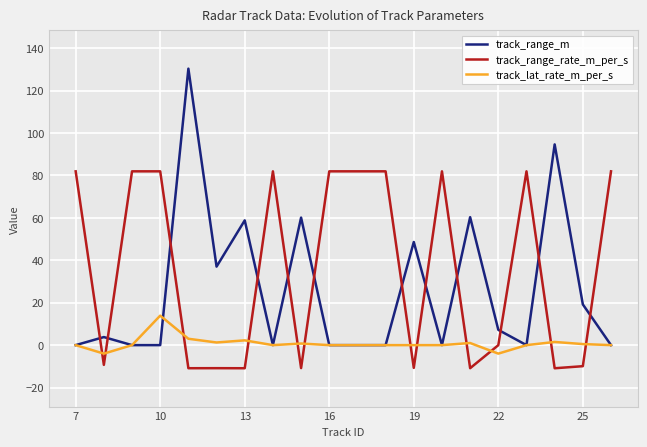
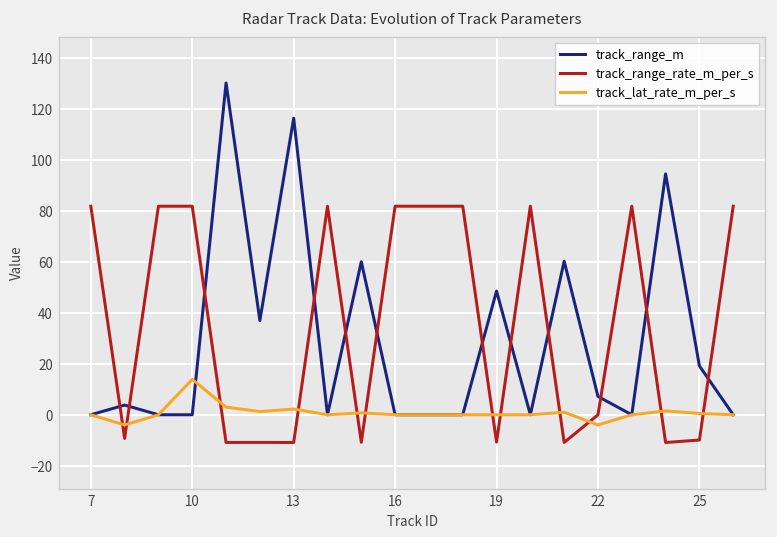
track_range_m, 13: 59 -> 117
